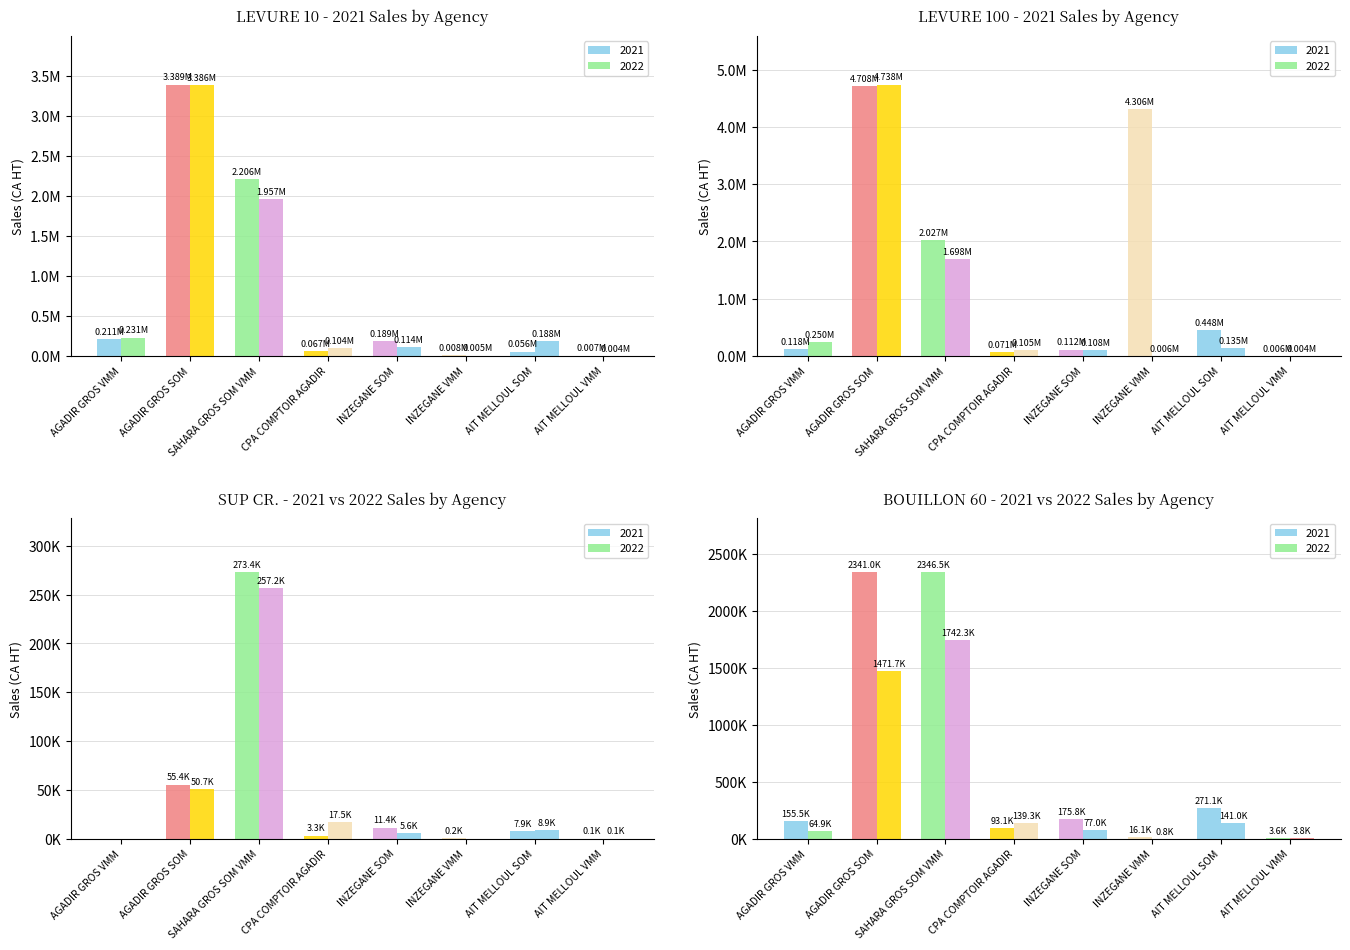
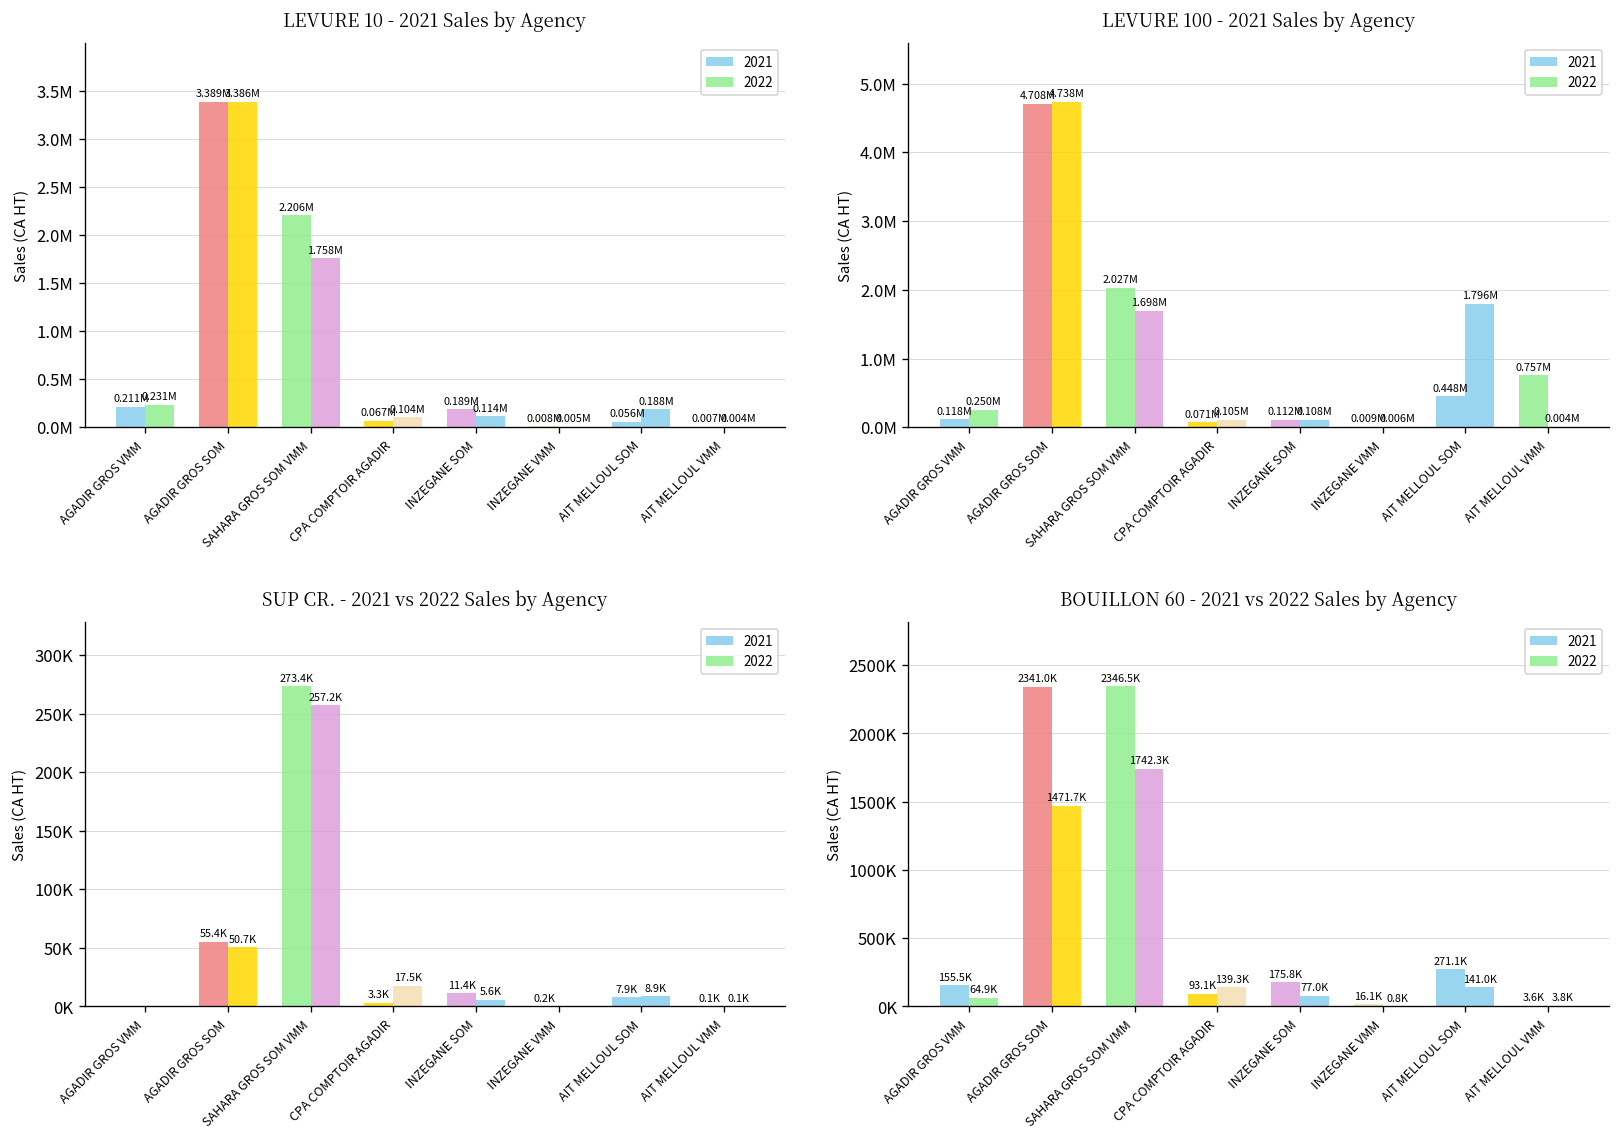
LEVURE 10 - 2021 Sales by Agency, 2022, SAHARA GROS SOM VMM: 1.957M -> 1.758M
LEVURE 100 - 2021 Sales by Agency, 2021, INZEGANE VMM: 4.306M -> 0.009M
LEVURE 100 - 2021 Sales by Agency, 2022, AIT MELLOUL SOM: 0.135M -> 1.796M
LEVURE 100 - 2021 Sales by Agency, 2021, AIT MELLOUL VMM: 0.006M -> 0.757M
